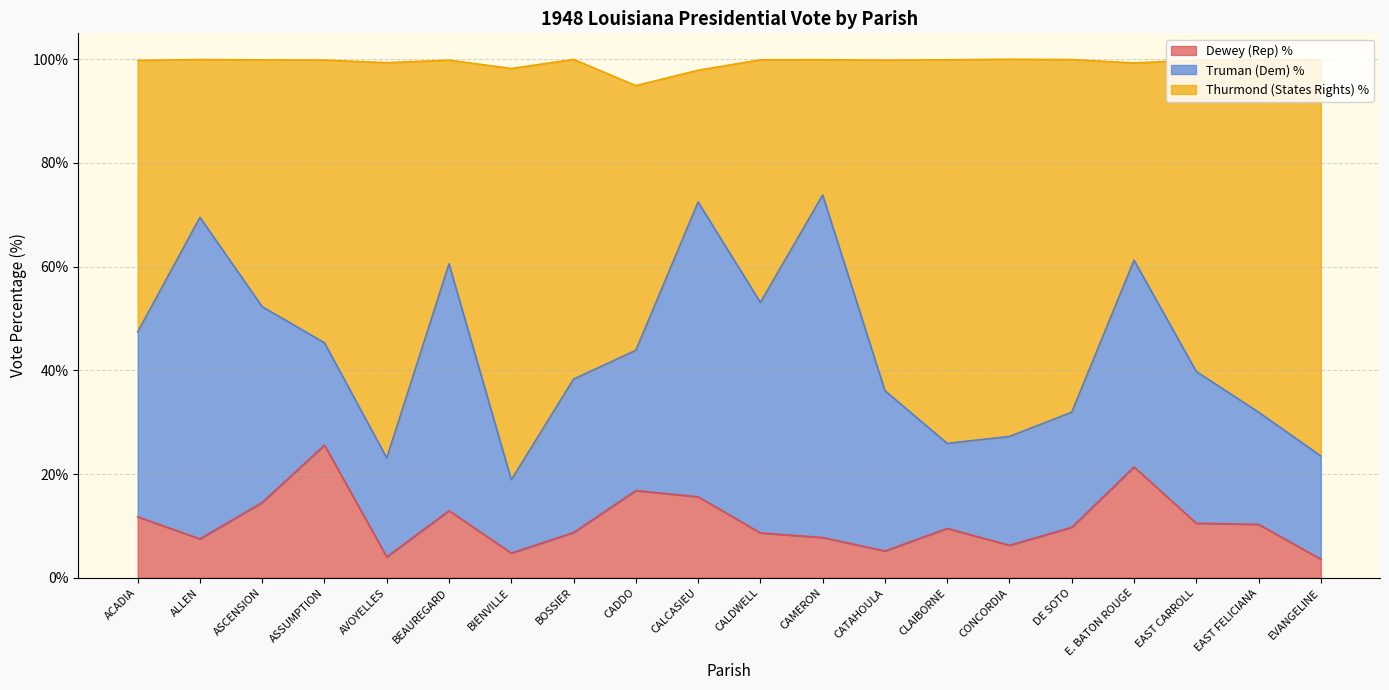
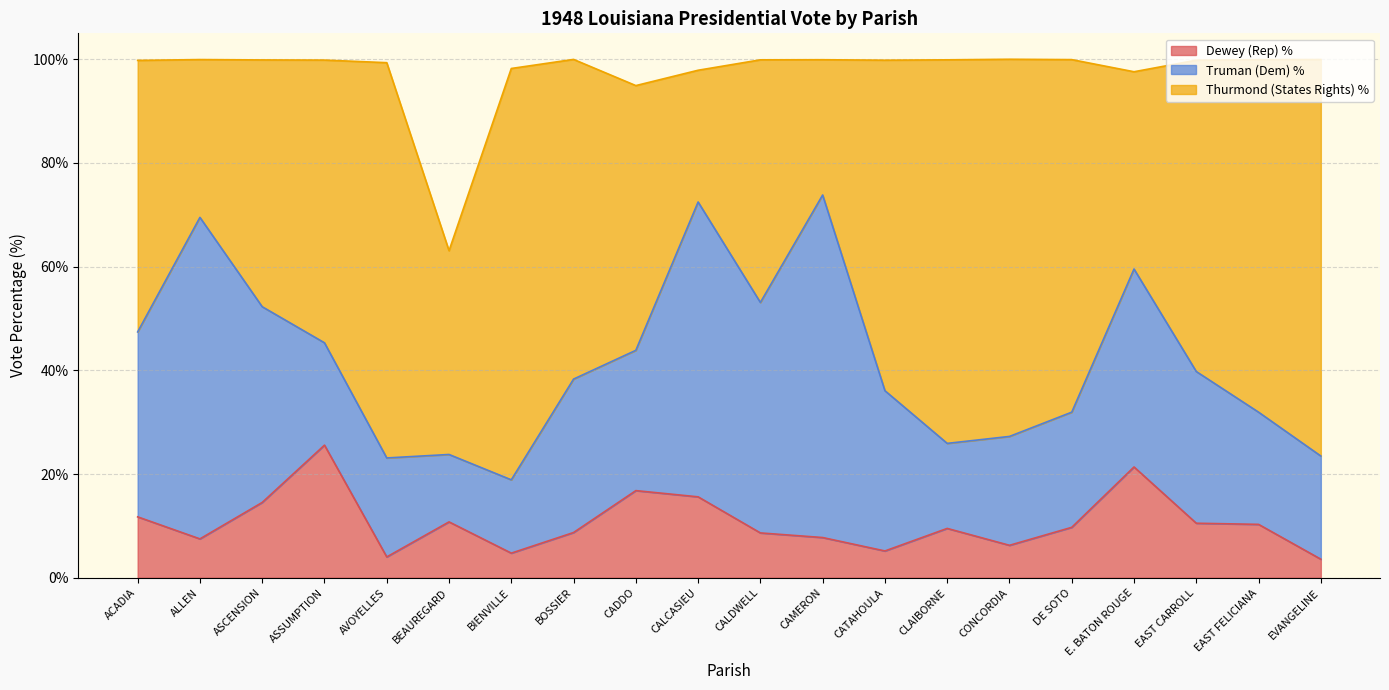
Dewey (Rep) %, BEAUREGARD: 13% -> 11%
Truman (Dem) %, BEAUREGARD: 48% -> 13%
Truman (Dem) %, E. BATON ROUGE: 40% -> 38%
